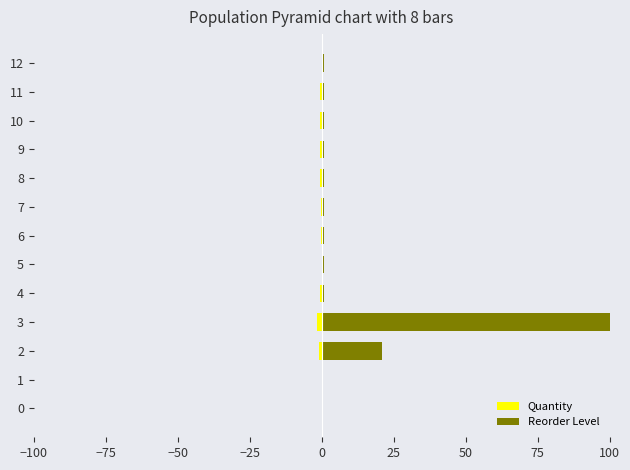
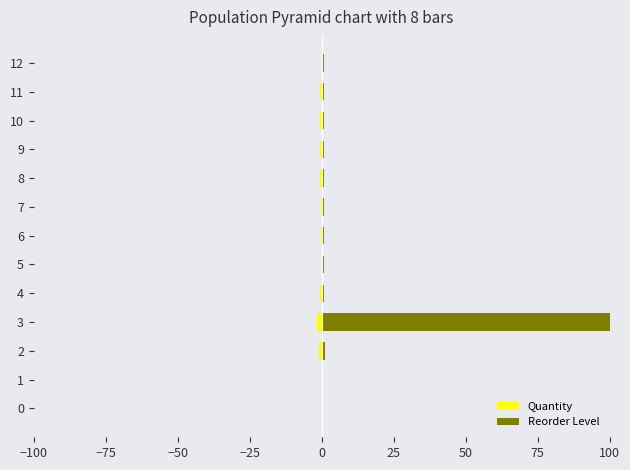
Reorder Level, 2: 21 -> 1
